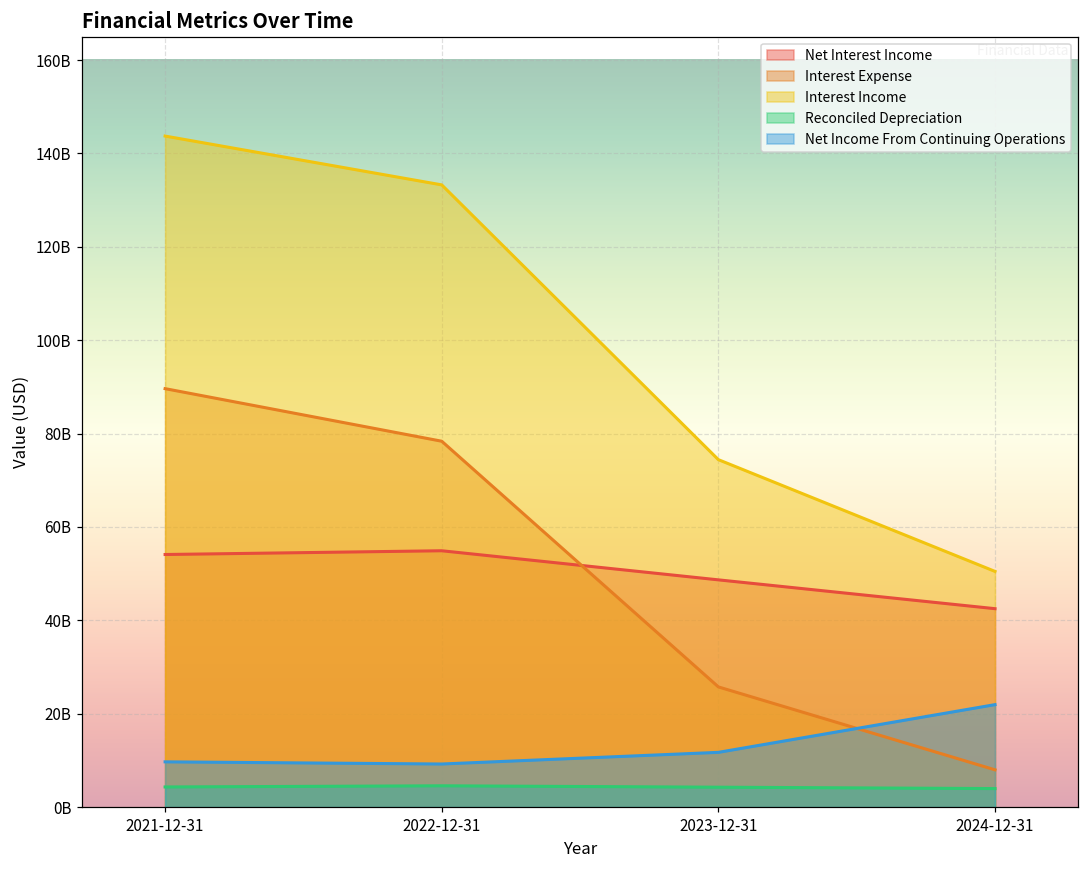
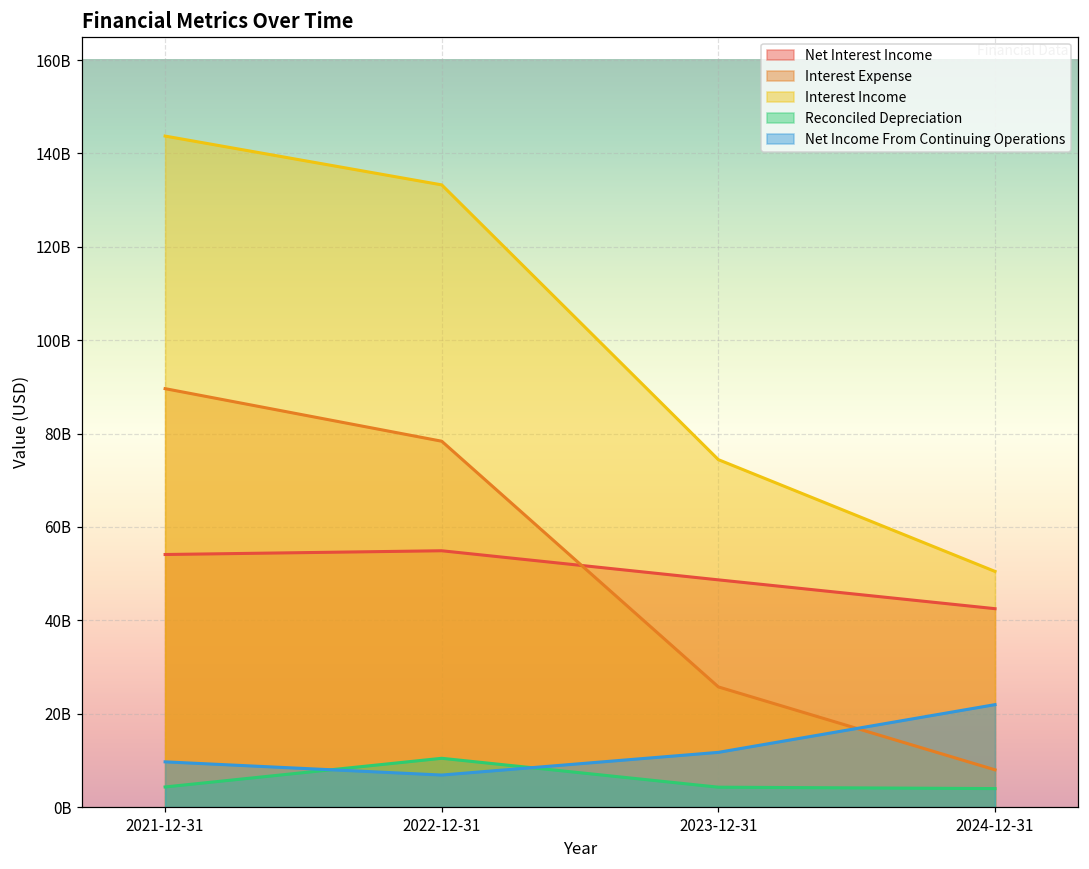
Reconciled Depreciation, 2022-12-31: 5000000000 -> 10000000000
Net Income From Continuing Operations, 2022-12-31: 9000000000 -> 7000000000
